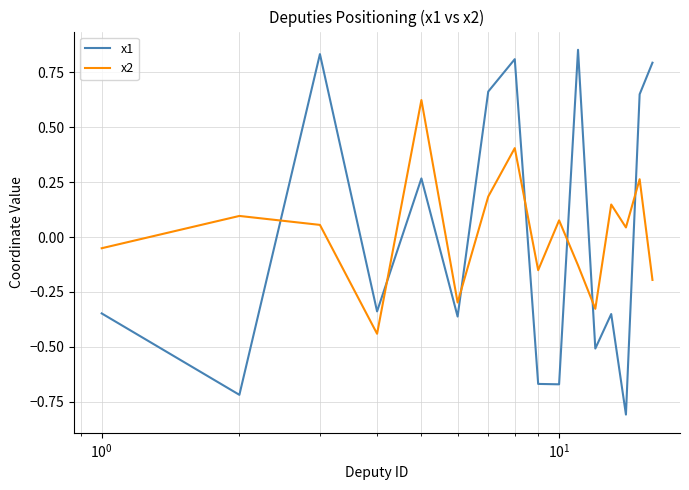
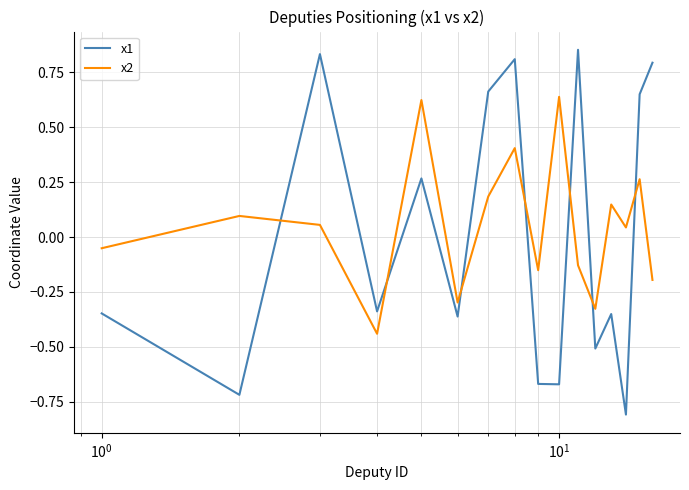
x2, 10^1: 0.08 -> 0.64
